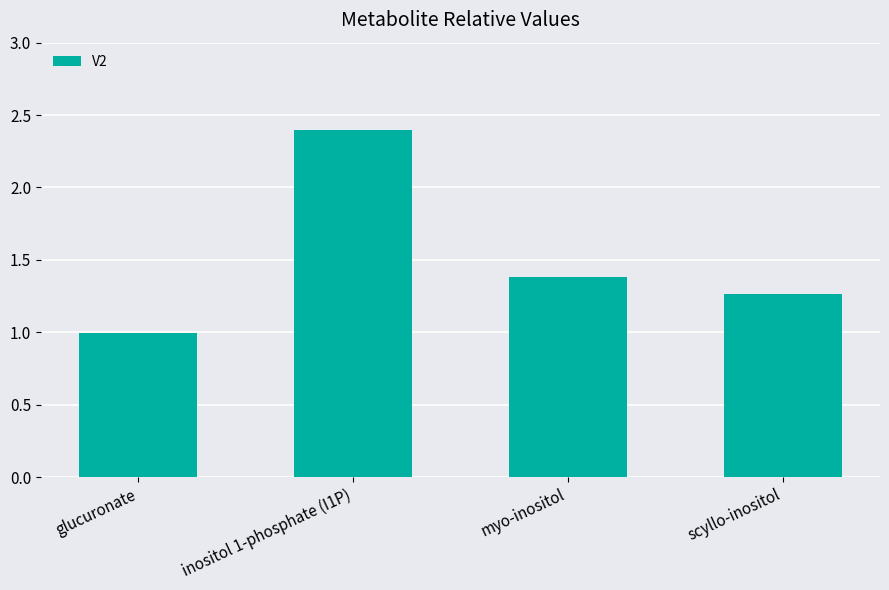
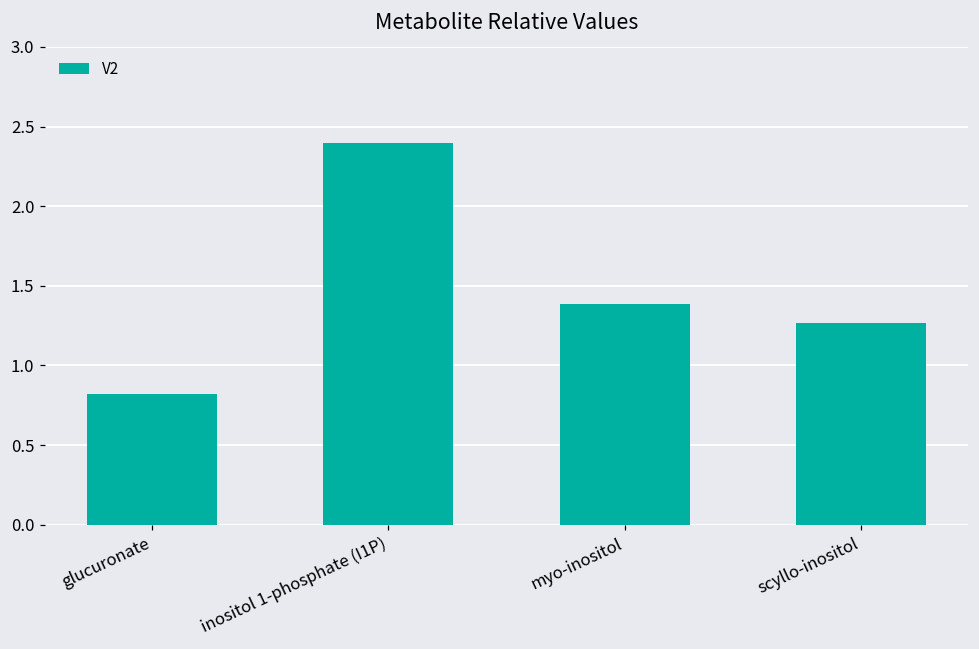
glucuronate: 0.99 -> 0.82
